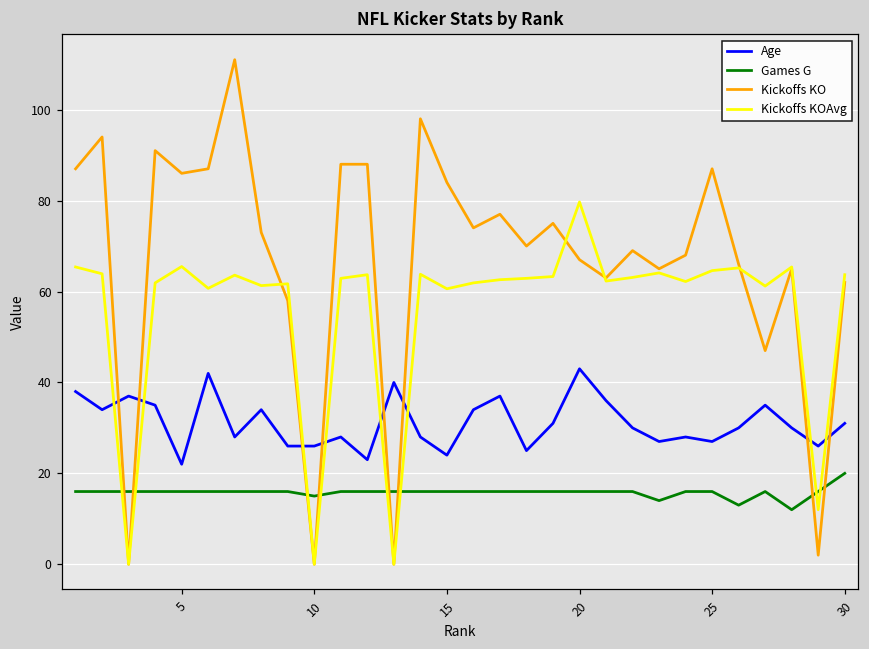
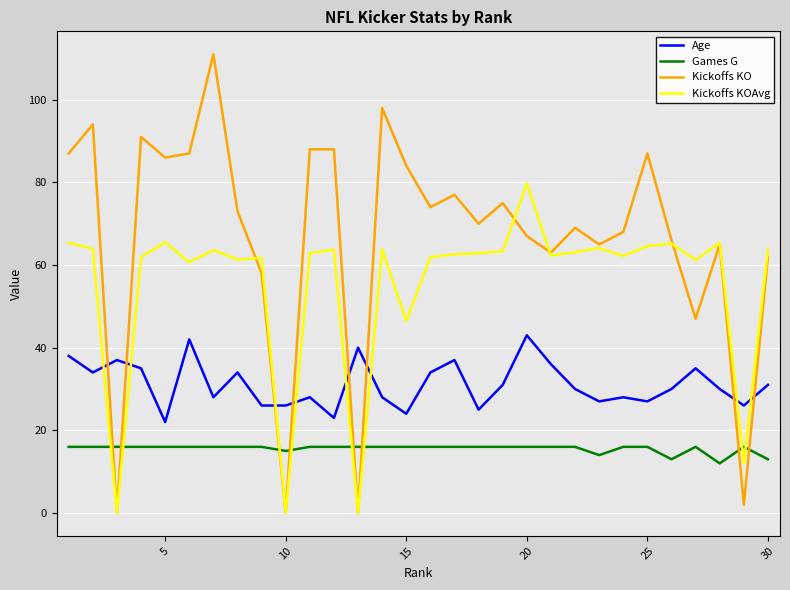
Kickoffs KOAvg, 15: 61 -> 46
Games G, 30: 20 -> 13
